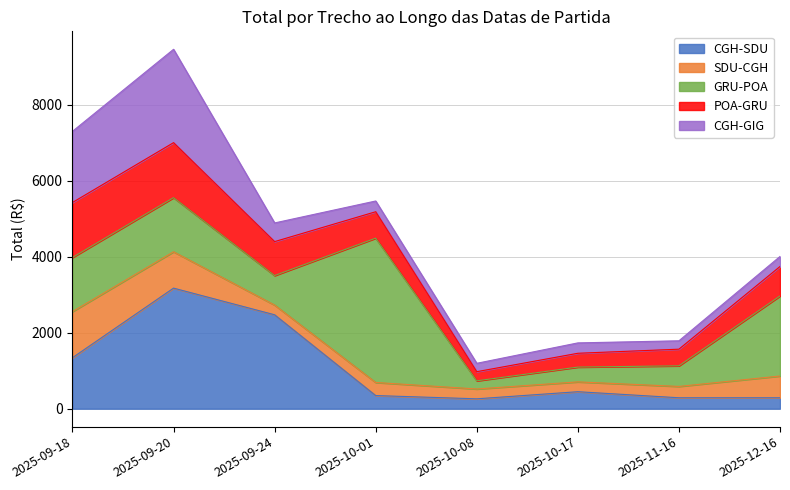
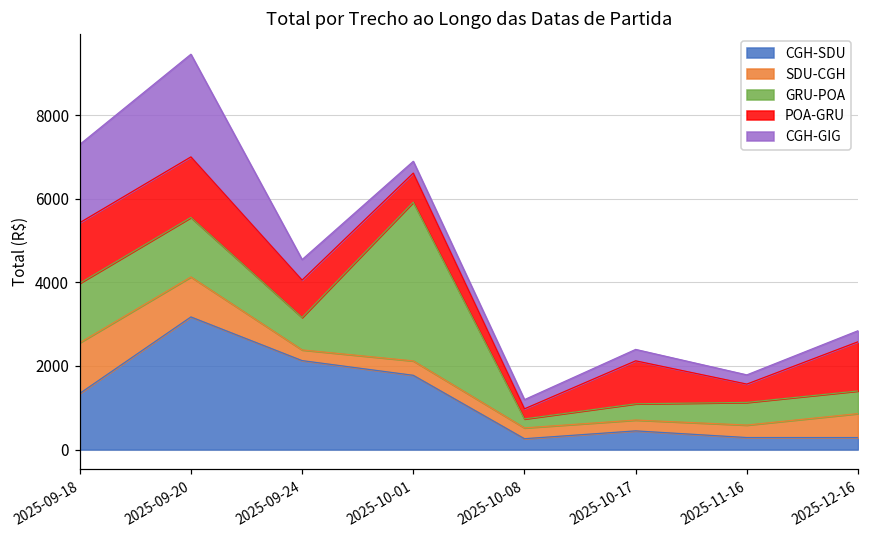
CGH-SDU, 2025-09-24: 2500 -> 2100
CGH-SDU, 2025-10-01: 300 -> 1800
POA-GRU, 2025-10-17: 400 -> 1000
GRU-POA, 2025-12-16: 2100 -> 500
POA-GRU, 2025-12-16: 800 -> 1200
